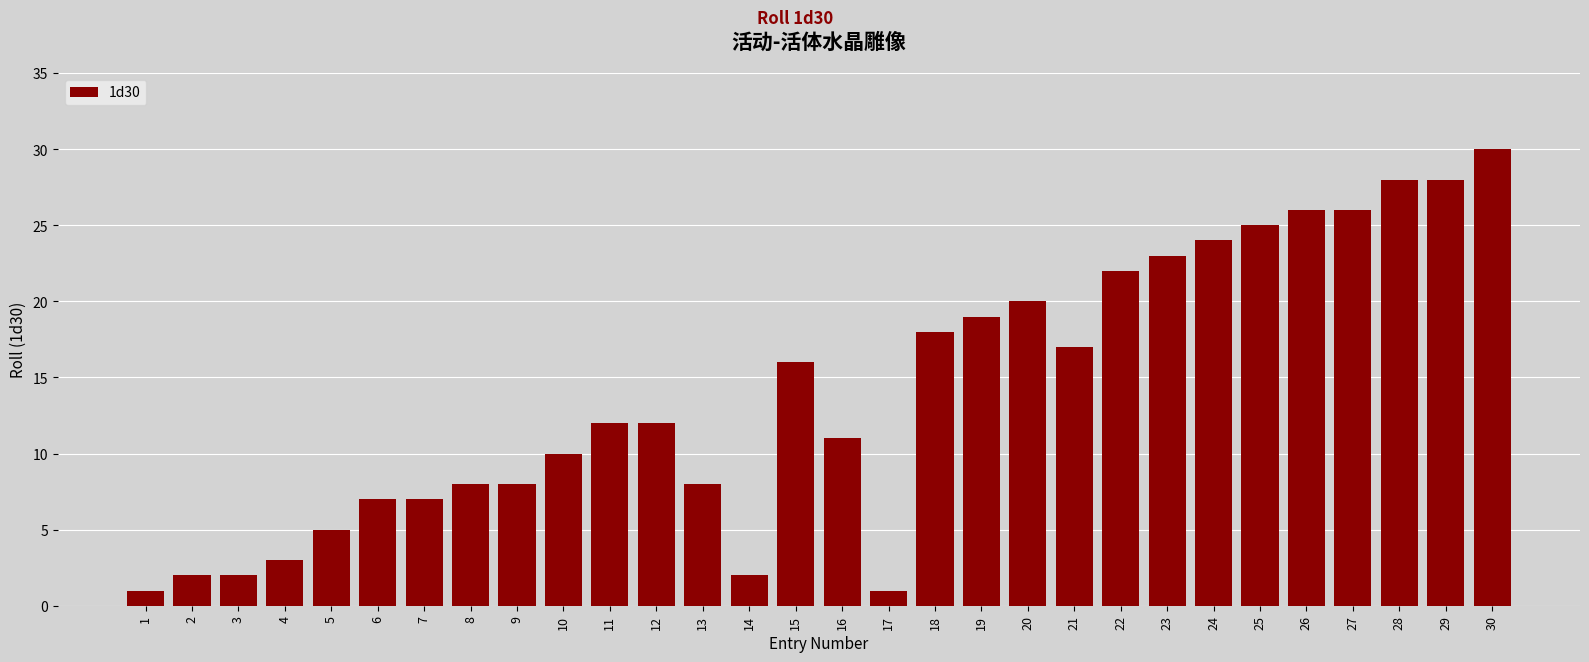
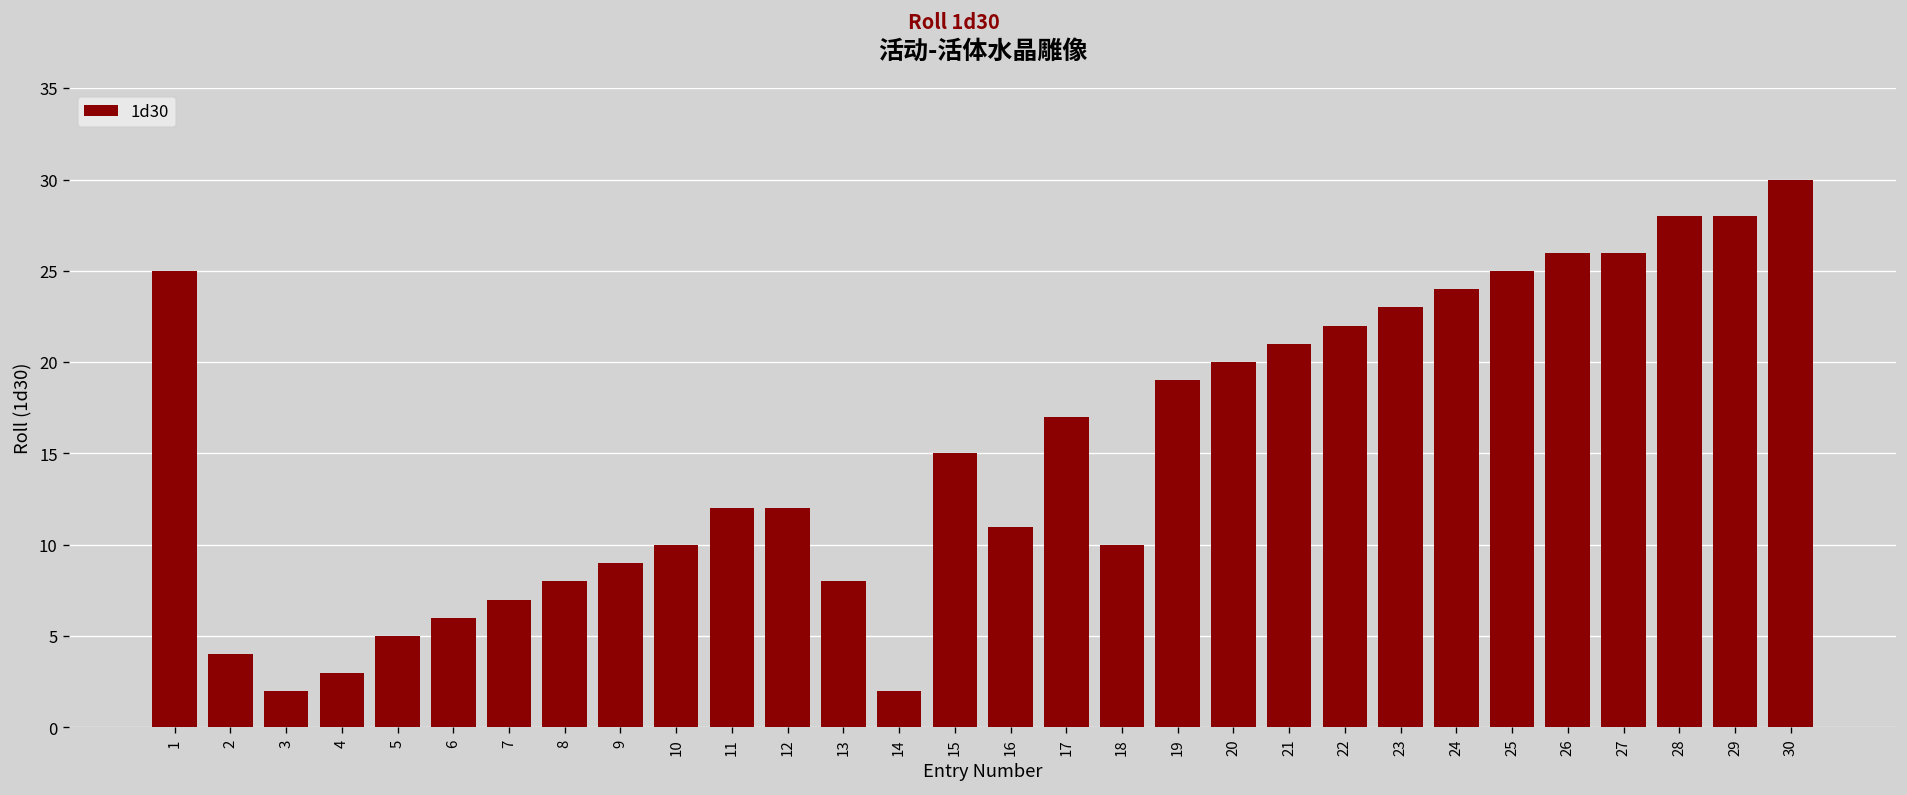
1: 1 -> 25
2: 2 -> 4
6: 7 -> 6
9: 8 -> 9
15: 16 -> 15
17: 1 -> 17
18: 18 -> 10
21: 17 -> 21
